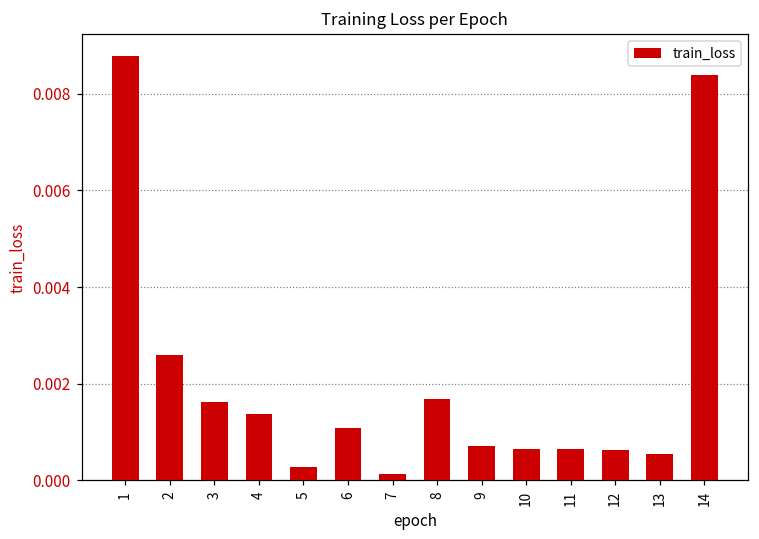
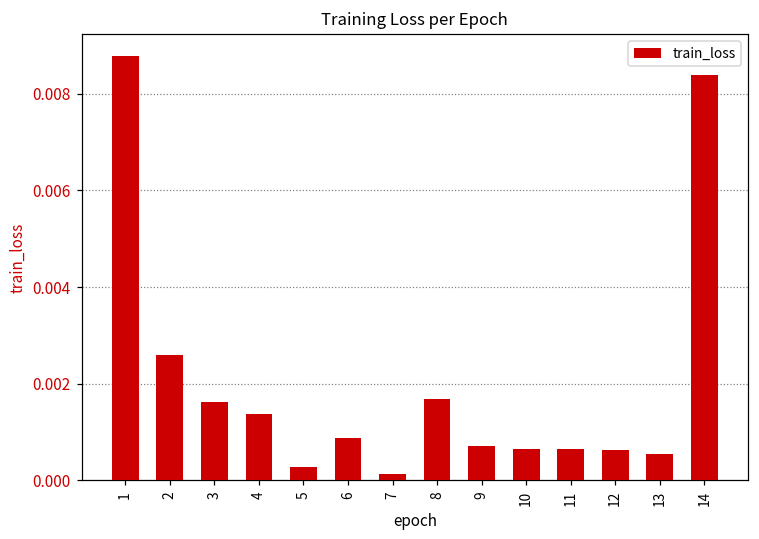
6: 0.0011 -> 0.0009
